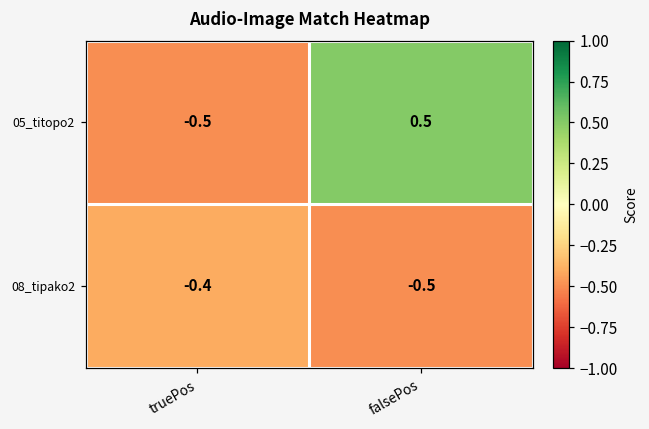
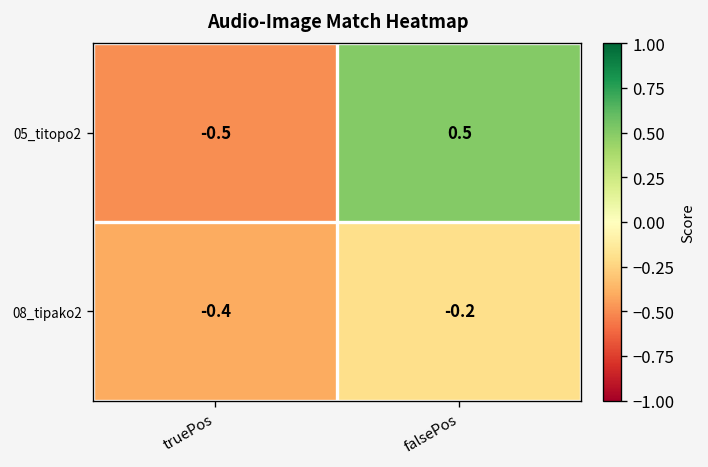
08_tipako2, falsePos: -0.5 -> -0.2
